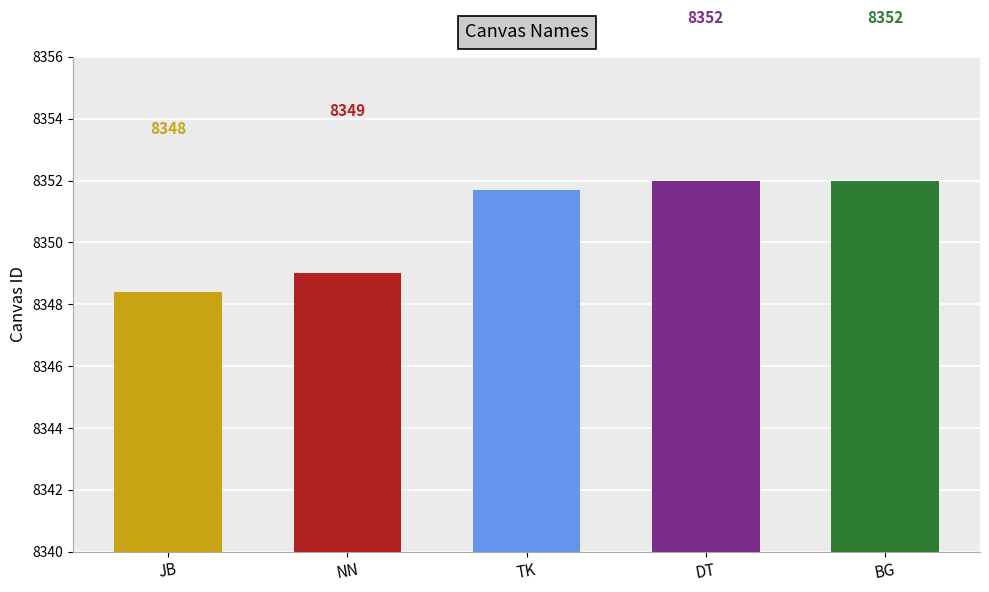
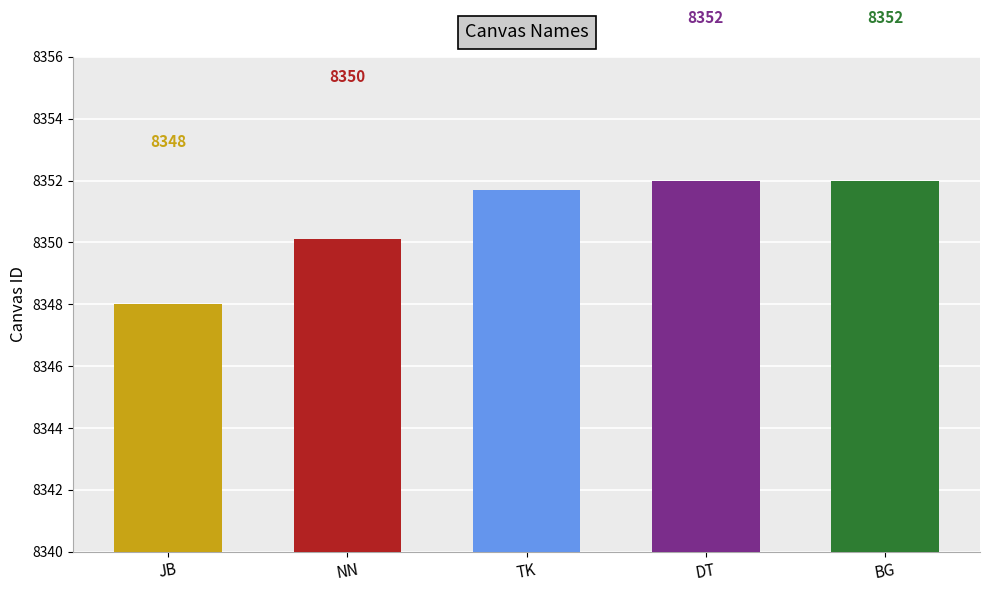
JB: 8348.4 -> 8348.0
NN: 8349 -> 8350
